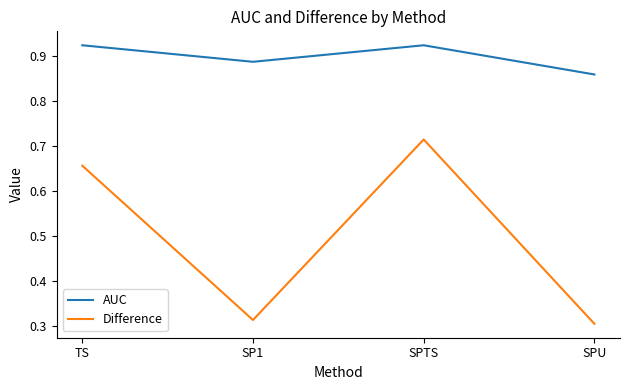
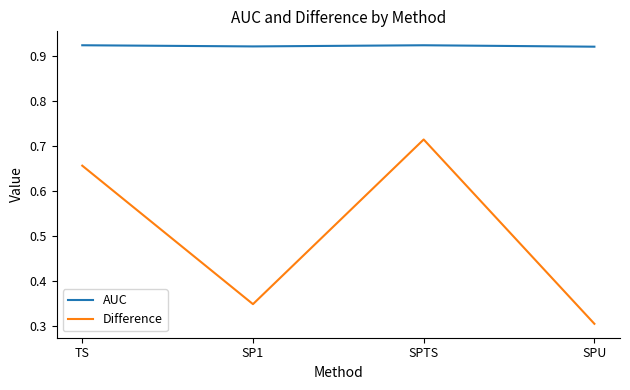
AUC, SP1: 0.89 -> 0.92
Difference, SP1: 0.31 -> 0.35
AUC, SPU: 0.86 -> 0.92
